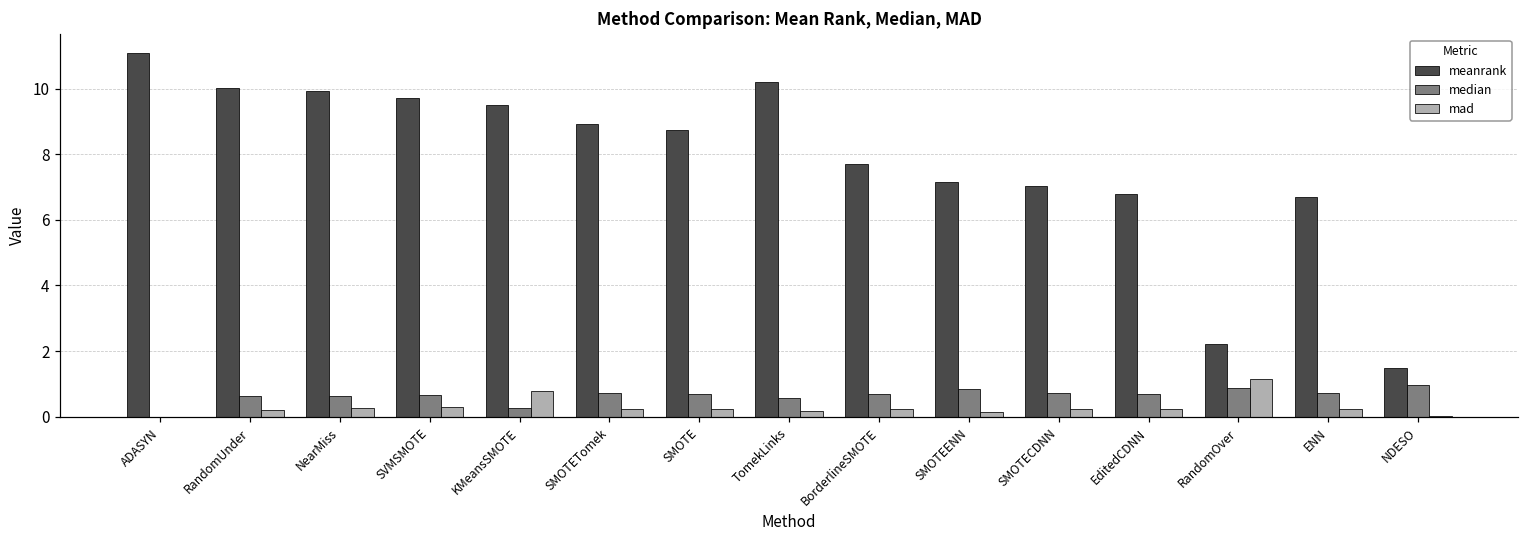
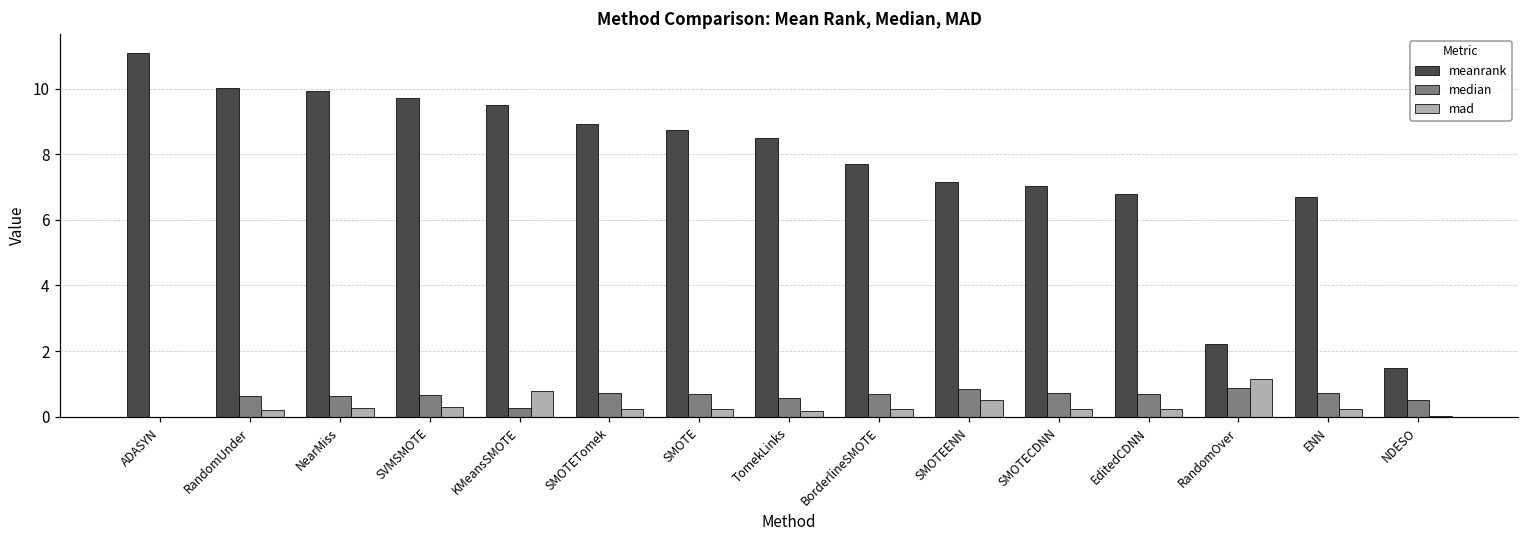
meanrank, TomekLinks: 10.2 -> 8.5
mad, SMOTEENN: 0.1 -> 0.5
median, NDESO: 1.0 -> 0.5
